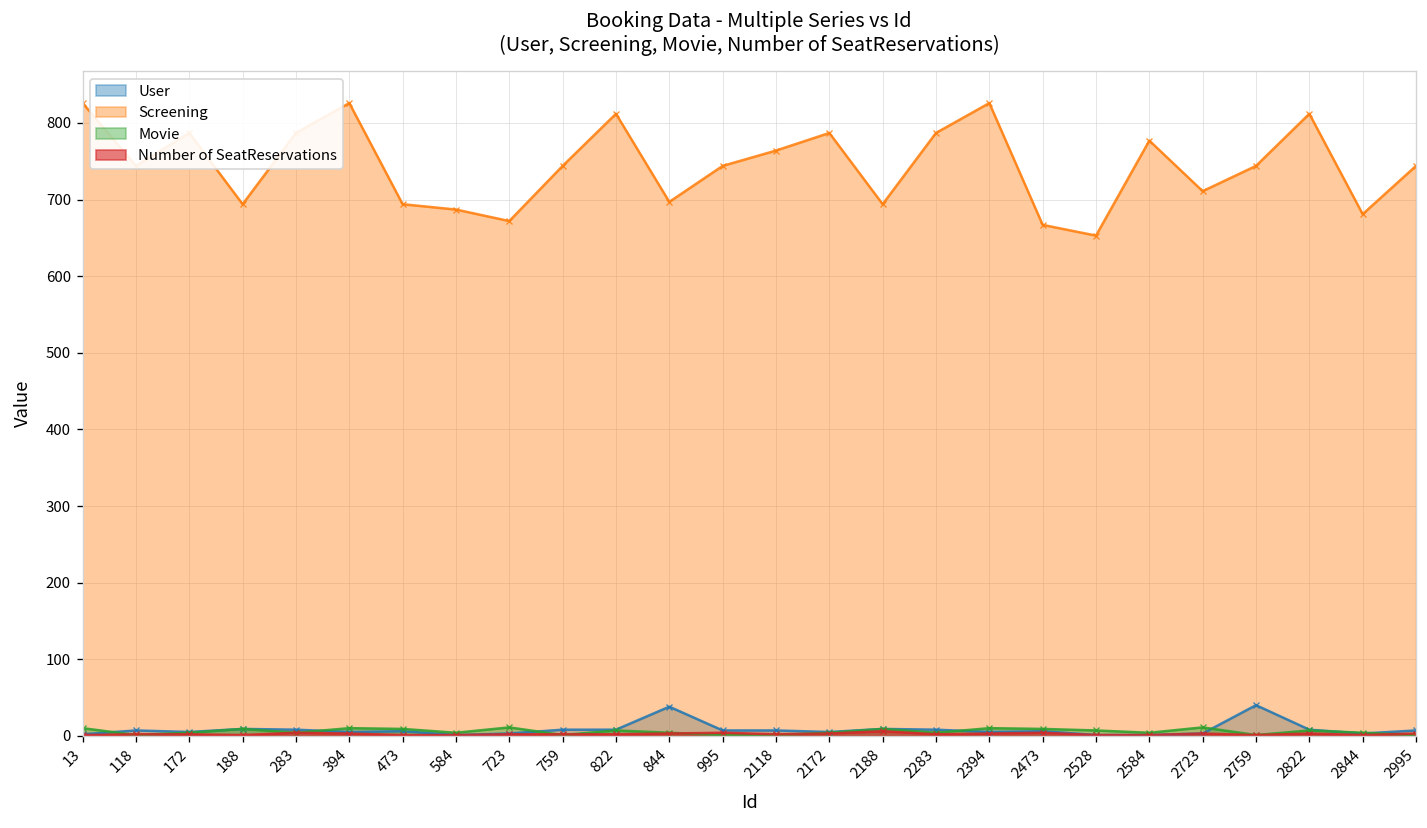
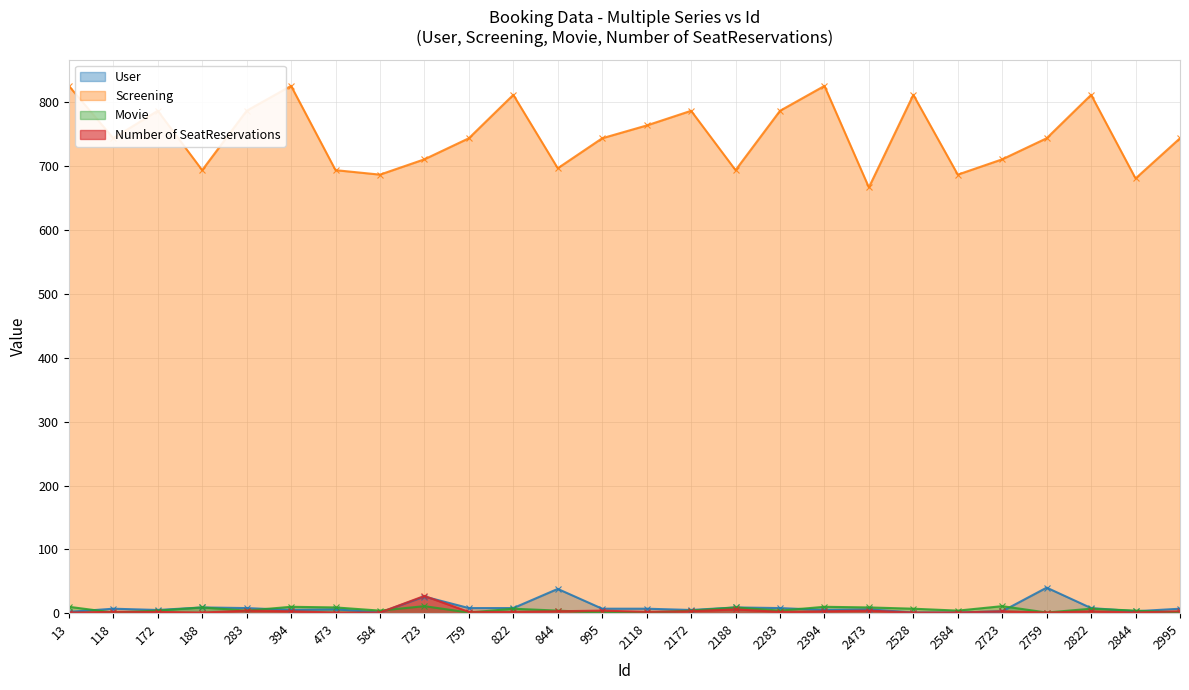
User, 723: 0 -> 30
Screening, 723: 670 -> 710
Number of SeatReservations, 723: 0 -> 30
Screening, 2528: 650 -> 810
Screening, 2584: 780 -> 690
